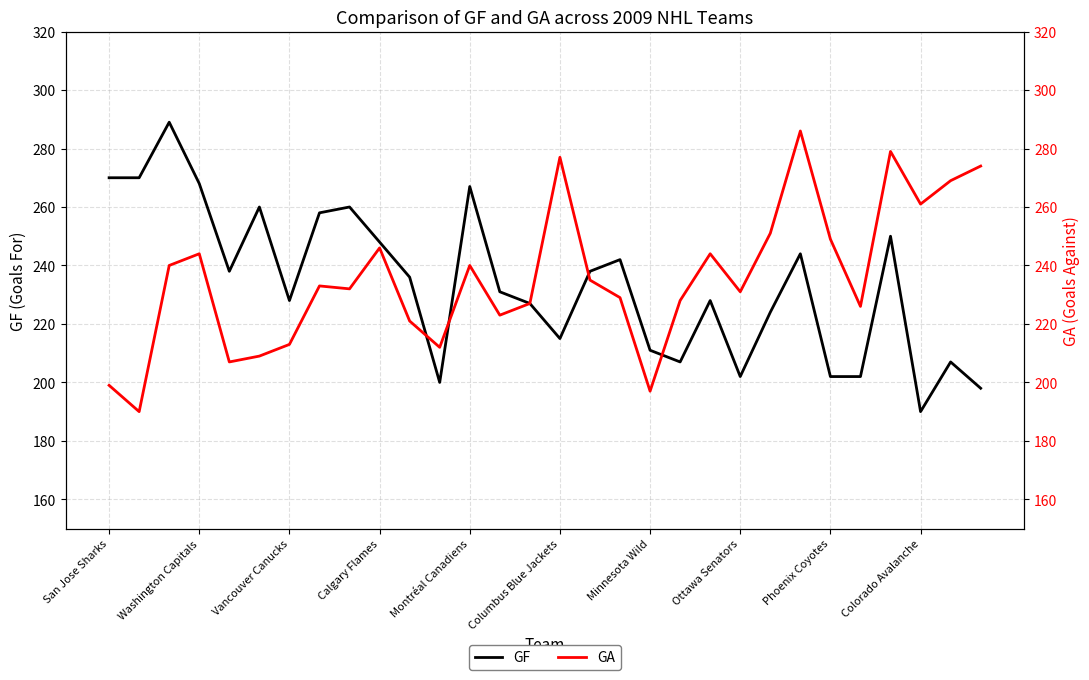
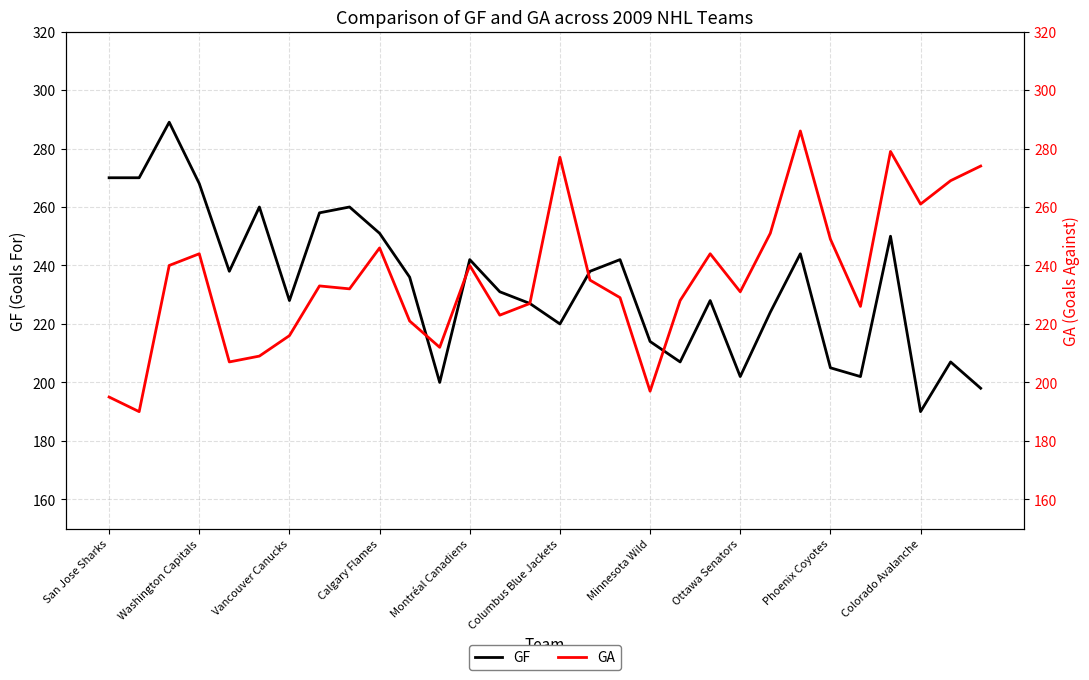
GF, Calgary Flames: 248 -> 251
GF, Montréal Canadiens: 267 -> 242
GF, Columbus Blue Jackets: 215 -> 220
GF, Minnesota Wild: 211 -> 214
GF, Phoenix Coyotes: 202 -> 205
GA, San Jose Sharks: 199 -> 195
GA, Vancouver Canucks: 213 -> 216
